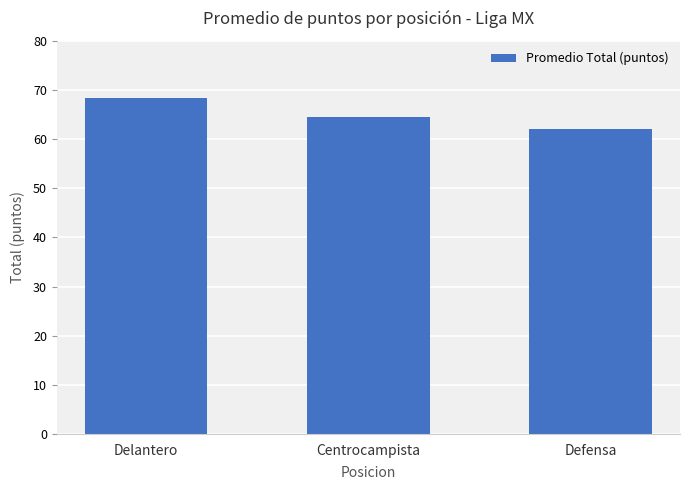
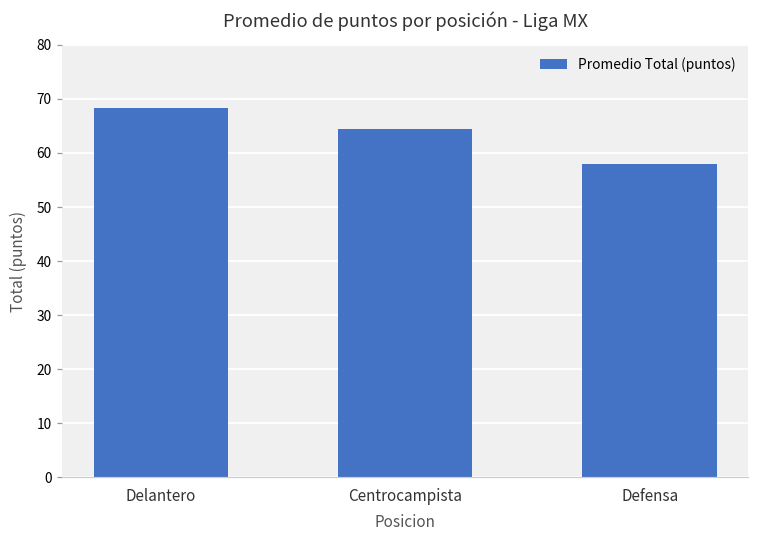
Defensa: 62 -> 58
